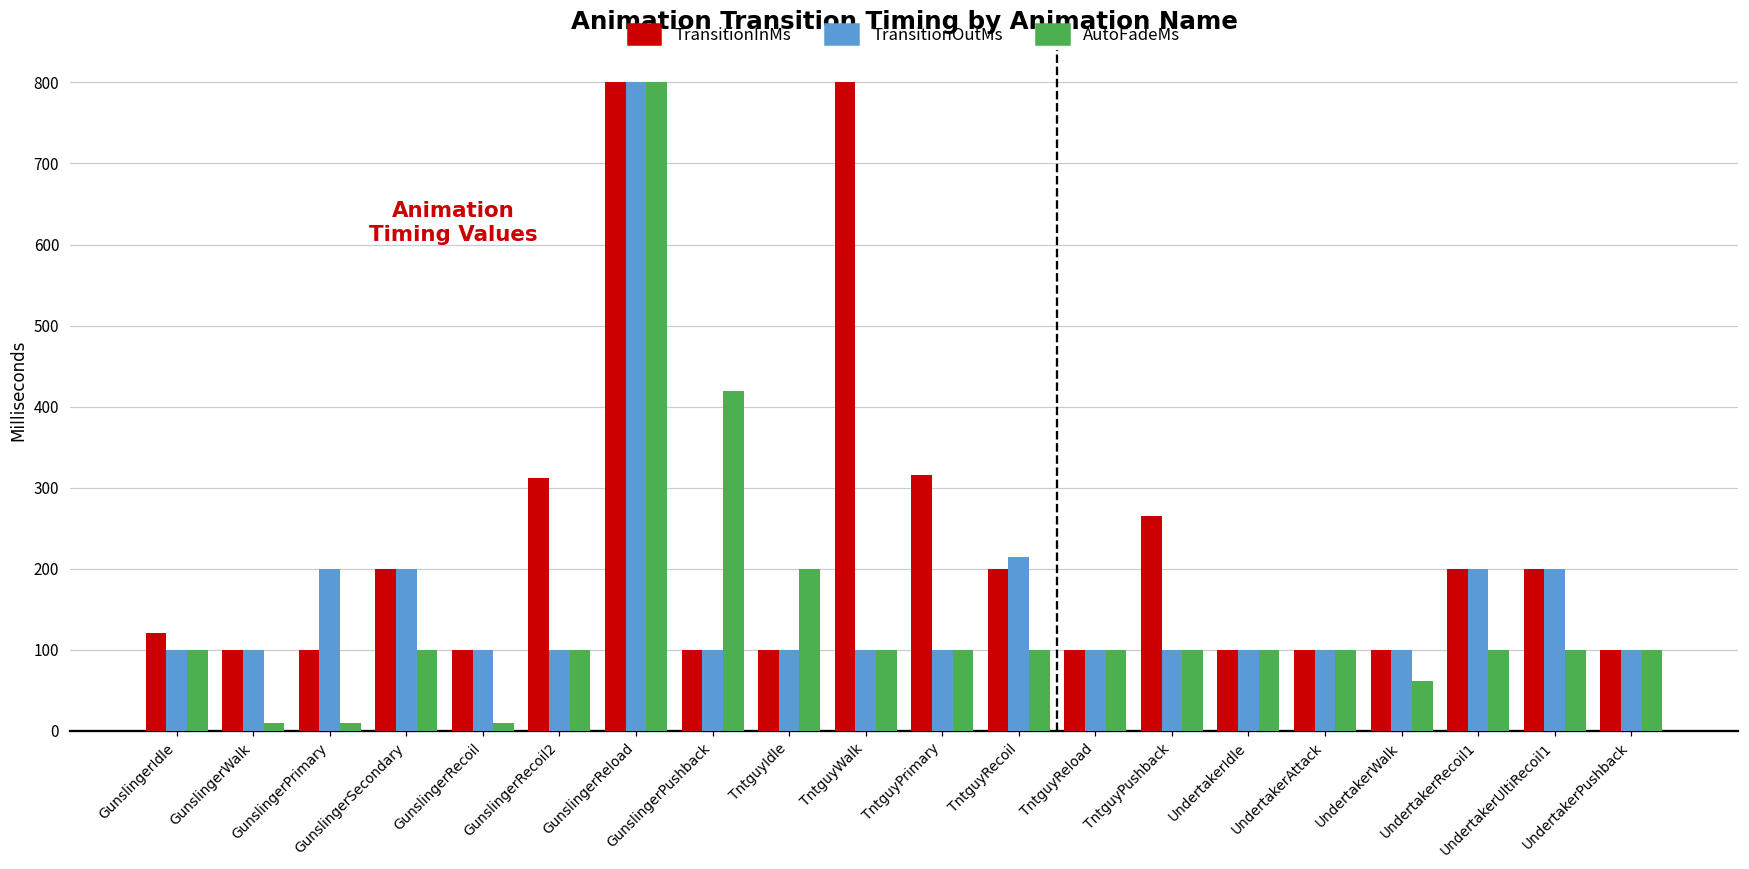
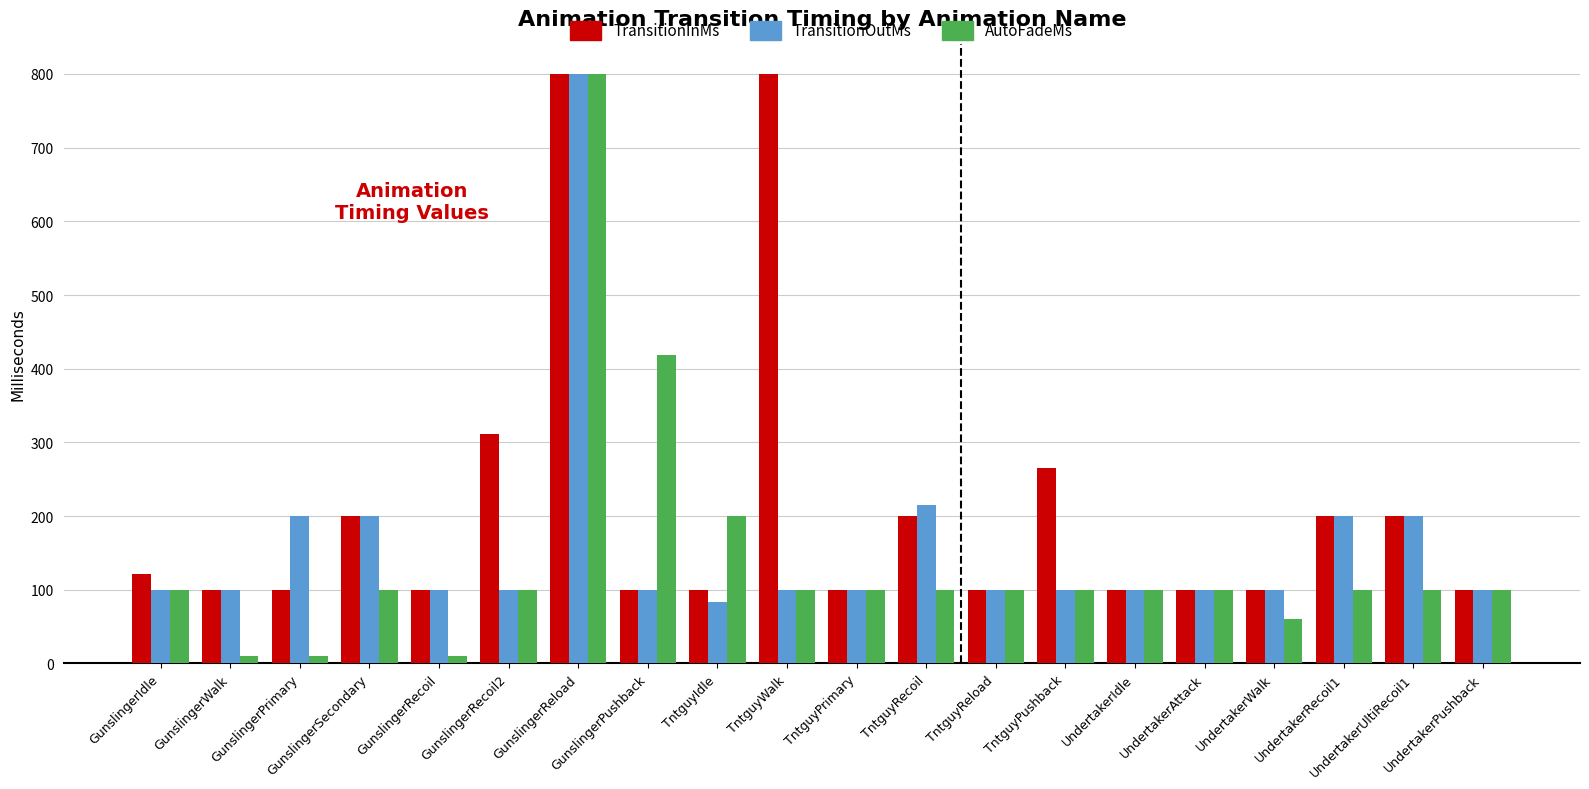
TransitionOutMs, TntguyIdle: 100 -> 80
TransitionInMs, TntguyPrimary: 320 -> 100
